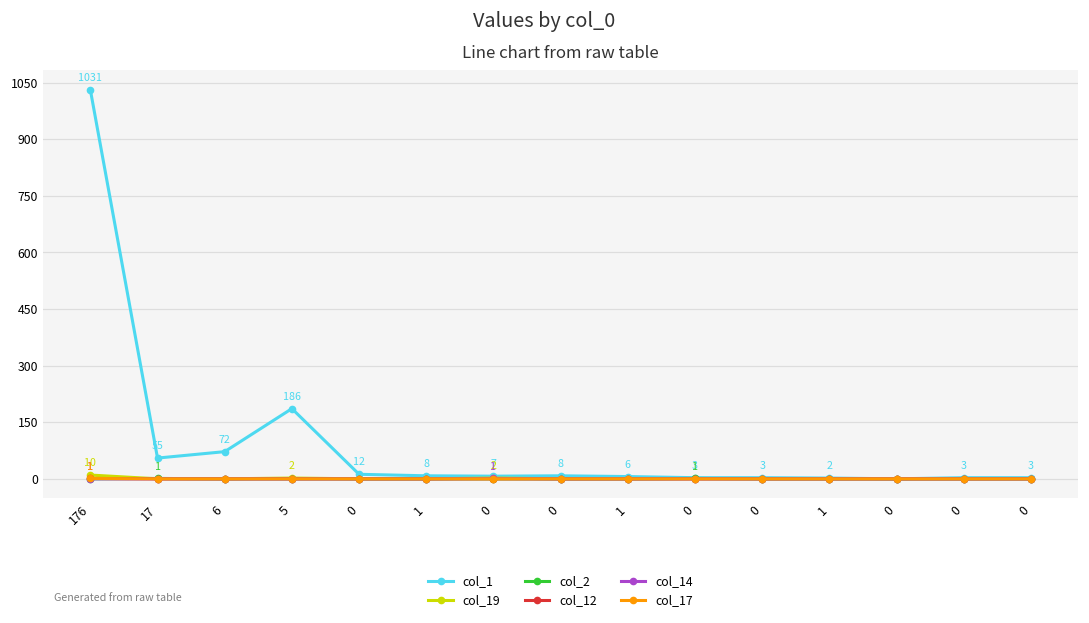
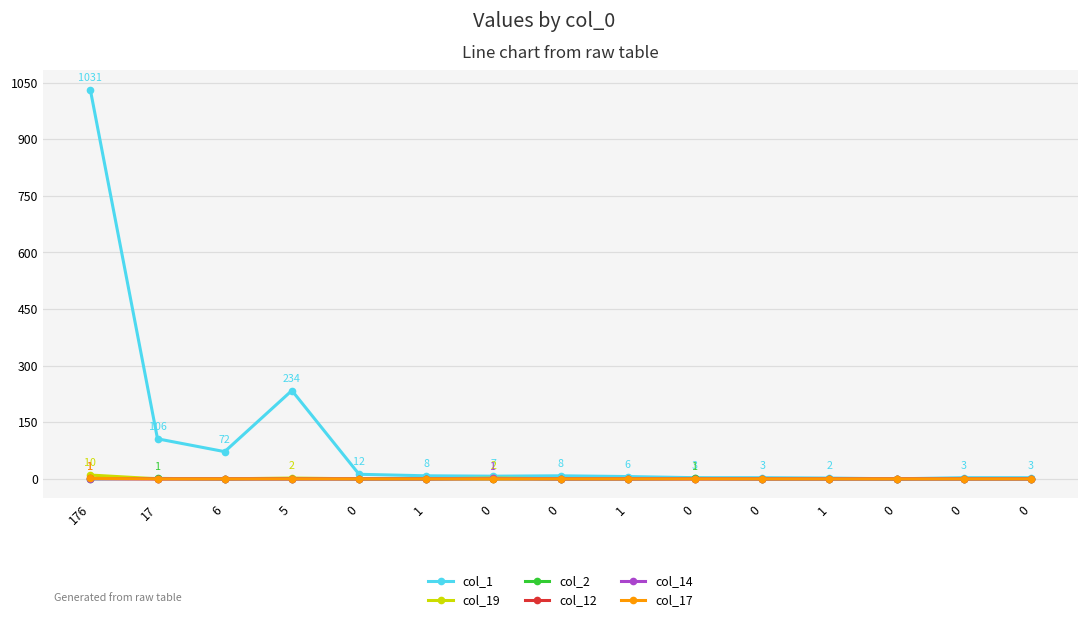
col_1, 17: 55 -> 106
col_1, 5: 186 -> 234
